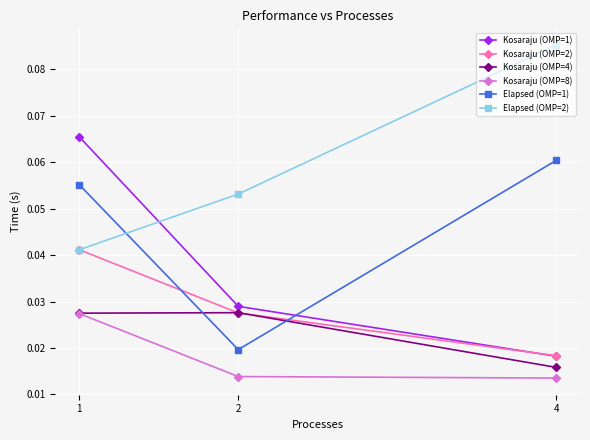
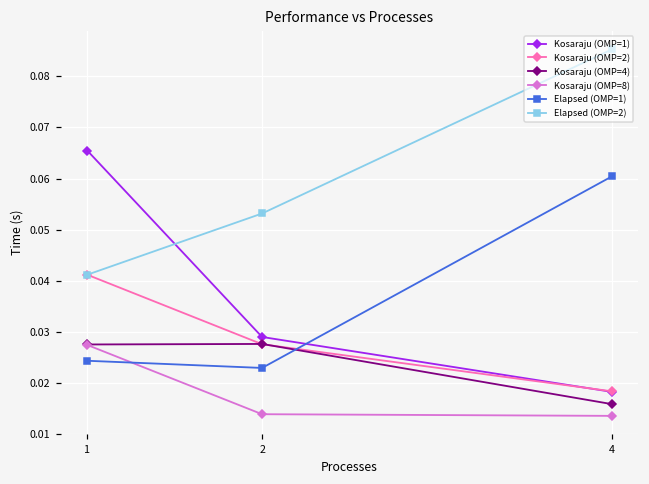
Elapsed (OMP=1), 1: 0.055 -> 0.024
Elapsed (OMP=1), 2: 0.020 -> 0.023
